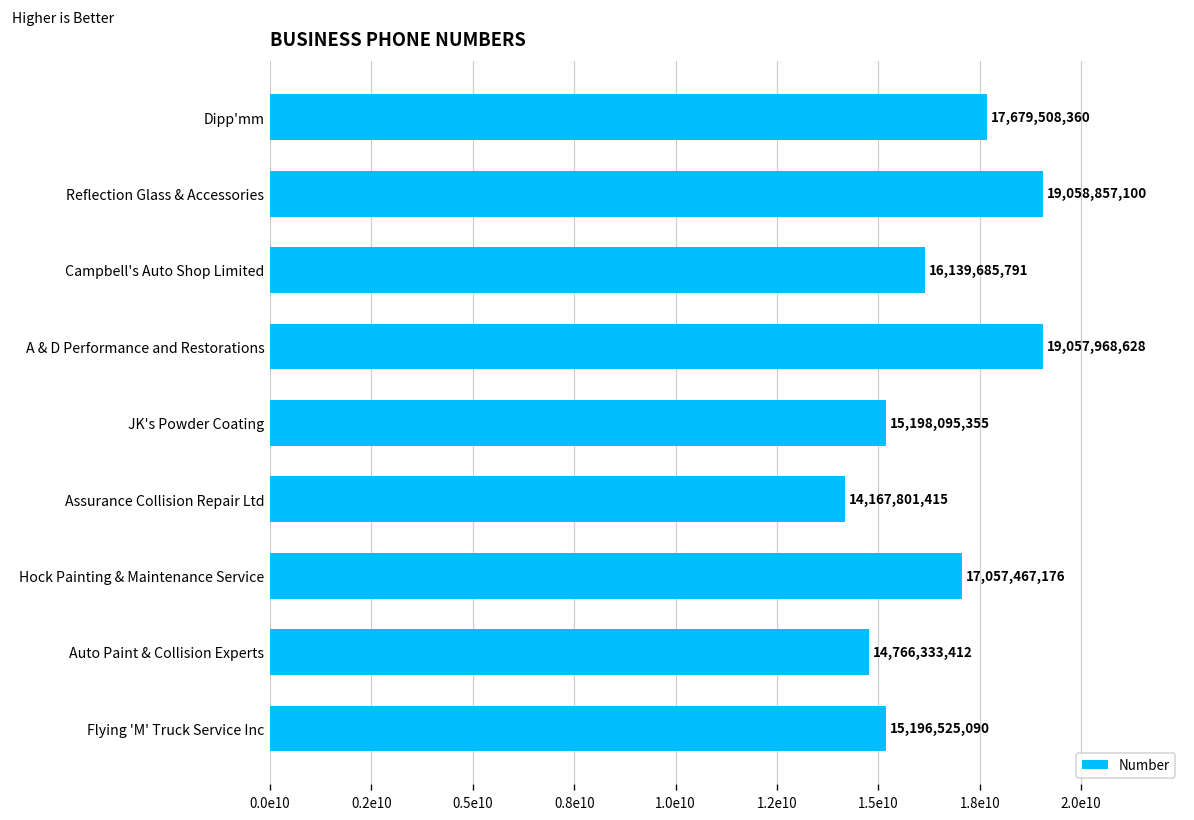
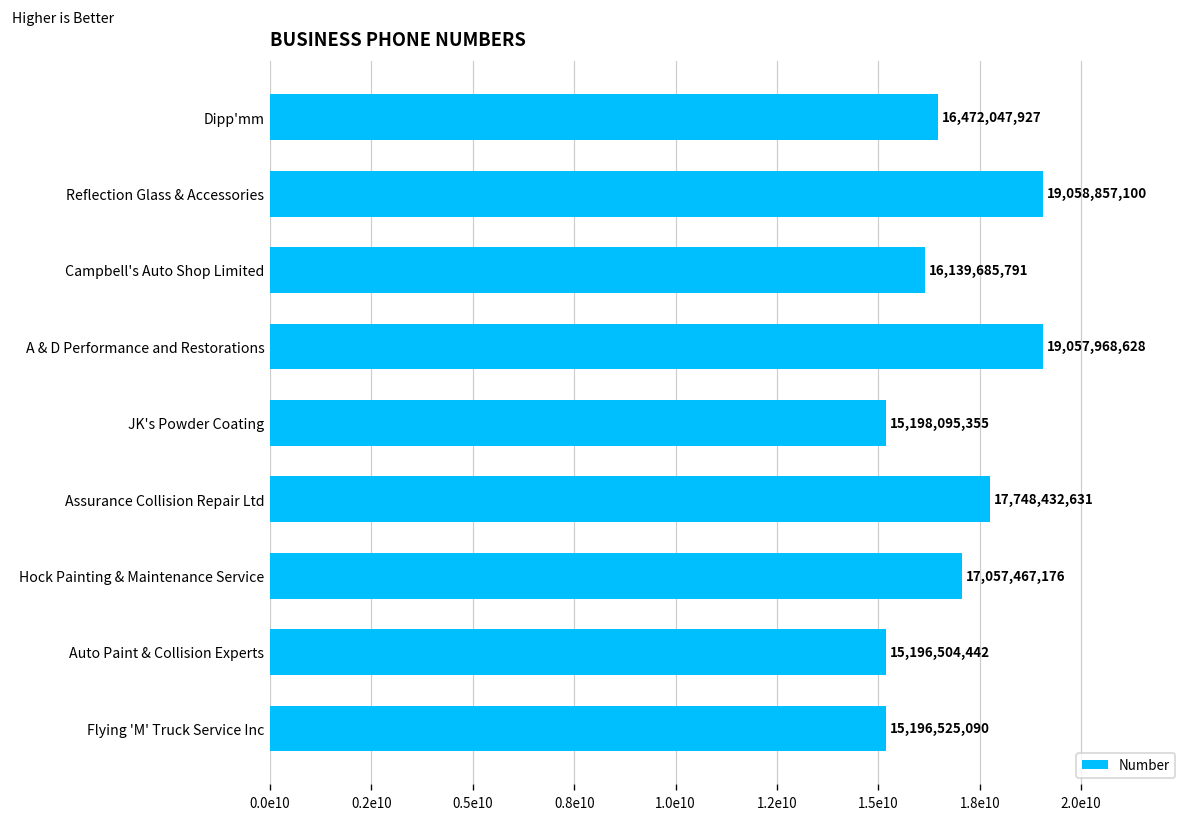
Dipp'mm: 17,679,508,360 -> 16,472,047,927
Assurance Collision Repair Ltd: 14,167,801,415 -> 17,748,432,631
Auto Paint & Collision Experts: 14,766,333,412 -> 15,196,504,442
